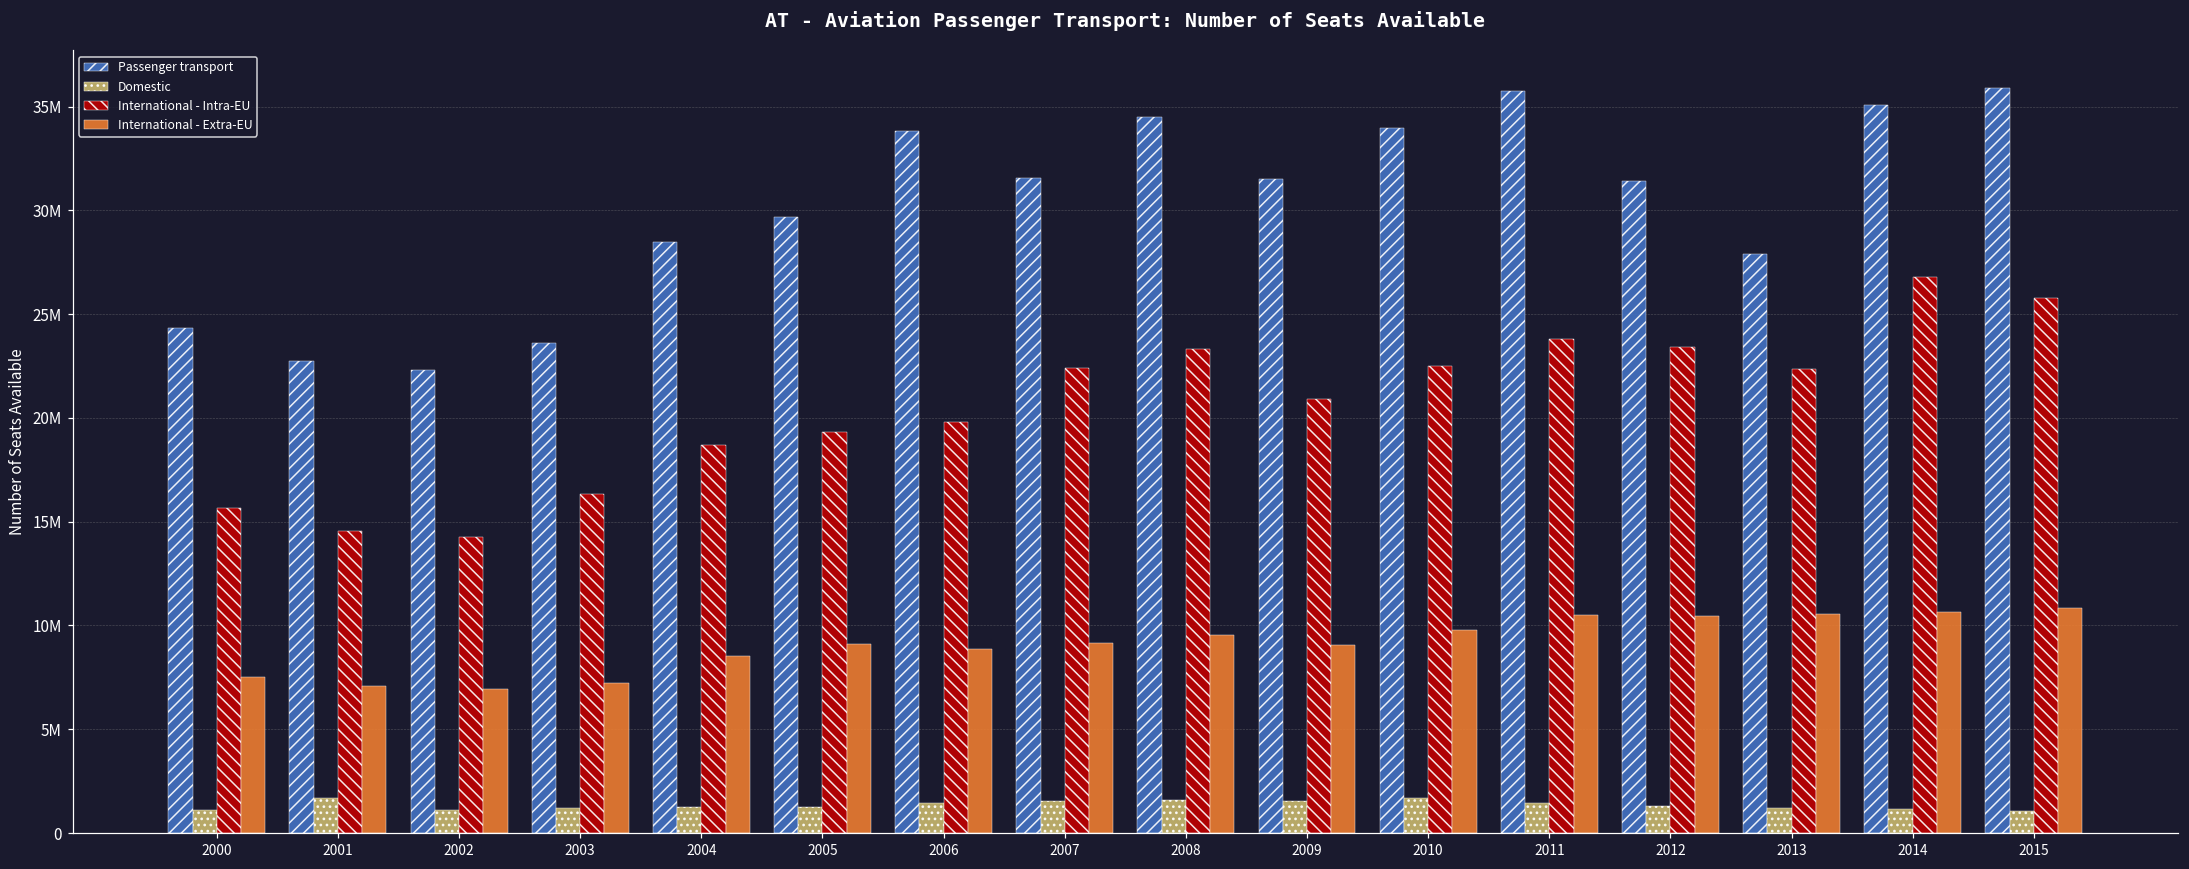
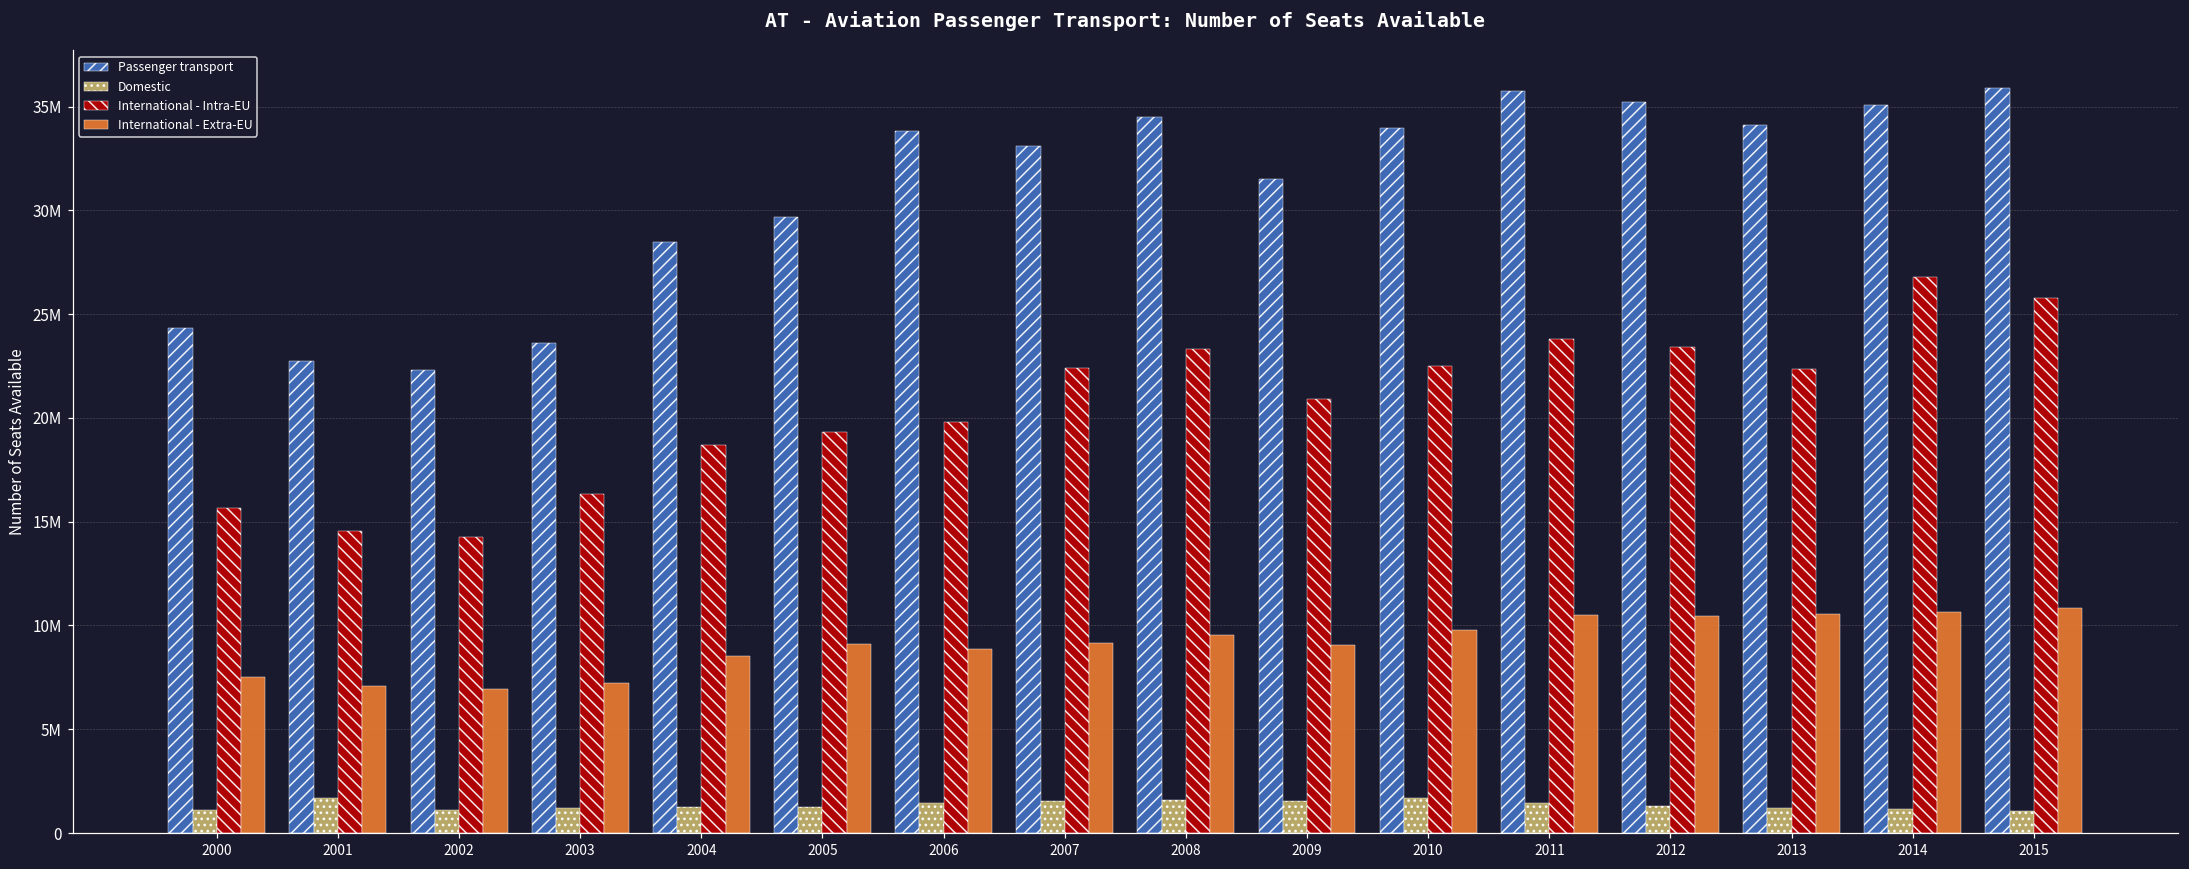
Passenger transport, 2007: 31600000 -> 33100000
Passenger transport, 2012: 31400000 -> 35200000
Passenger transport, 2013: 27900000 -> 34100000
